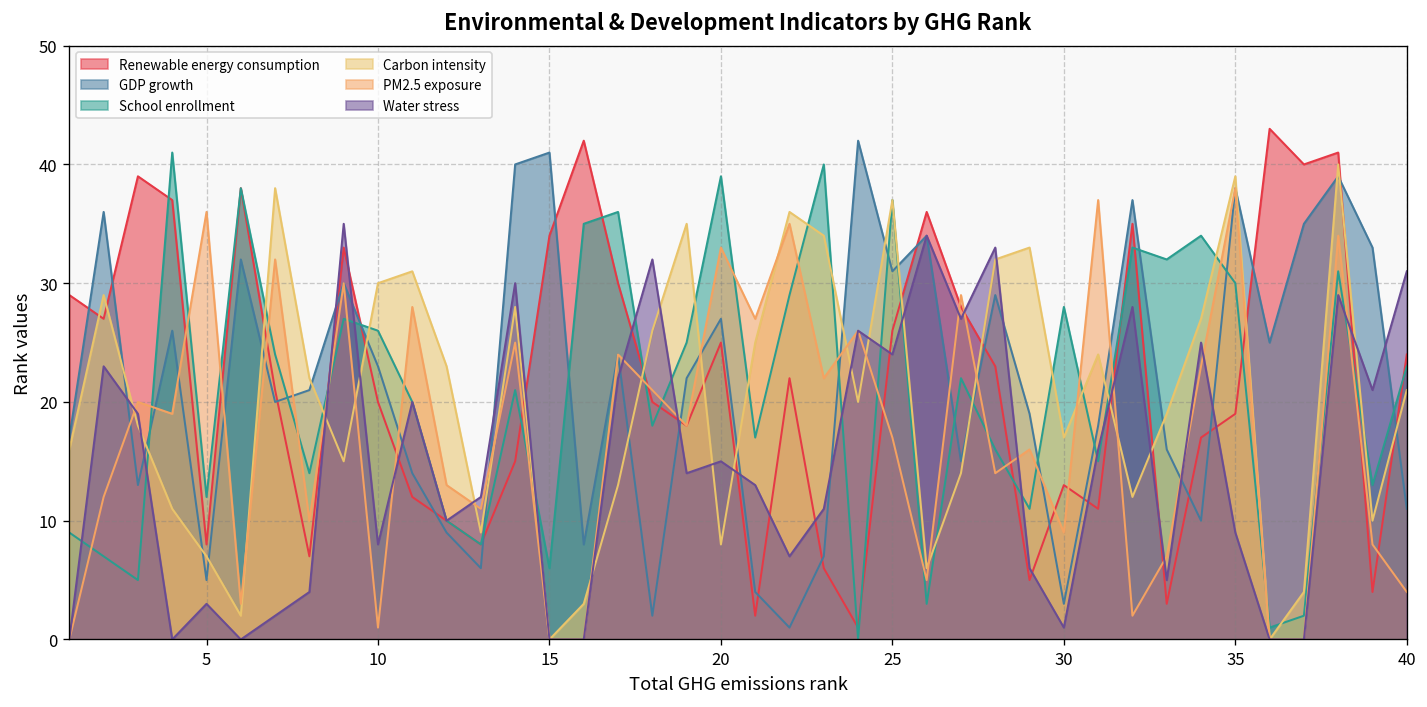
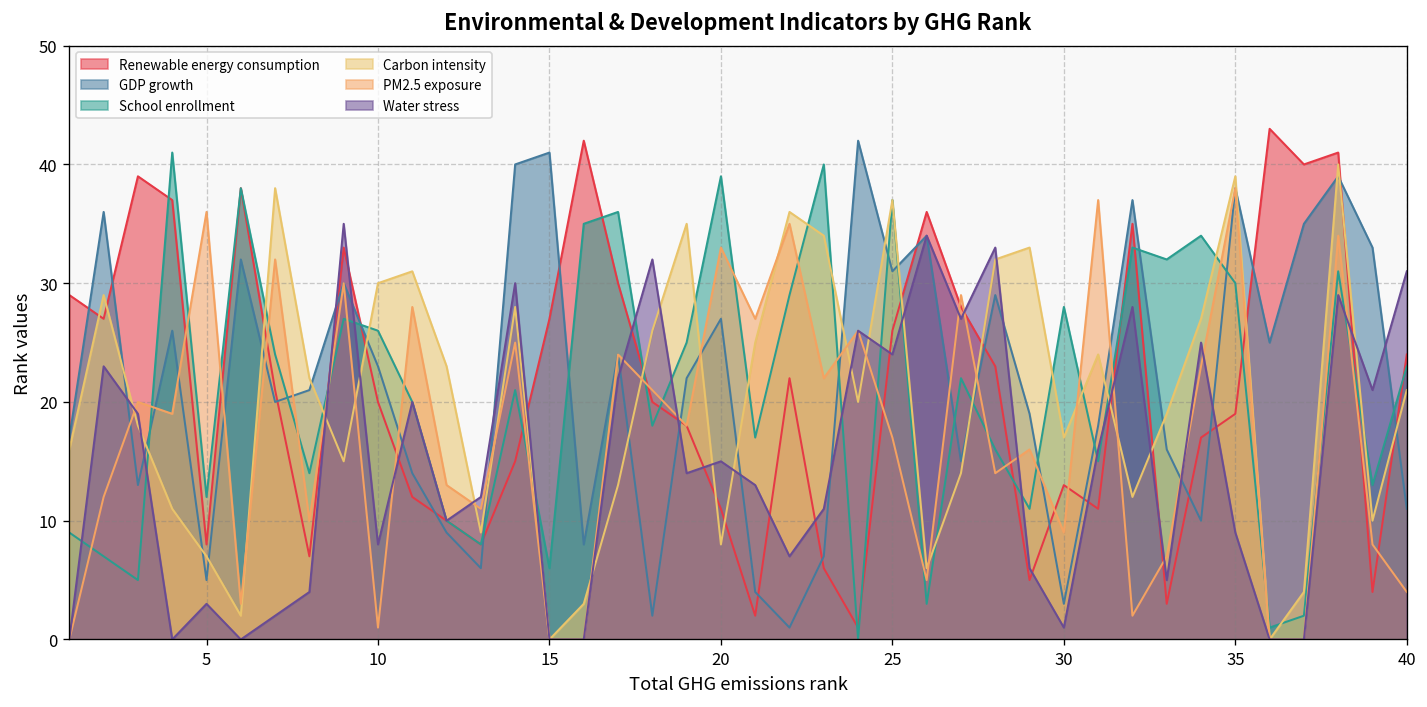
Renewable energy consumption, 15: 34 -> 27
Renewable energy consumption, 20: 25 -> 11
